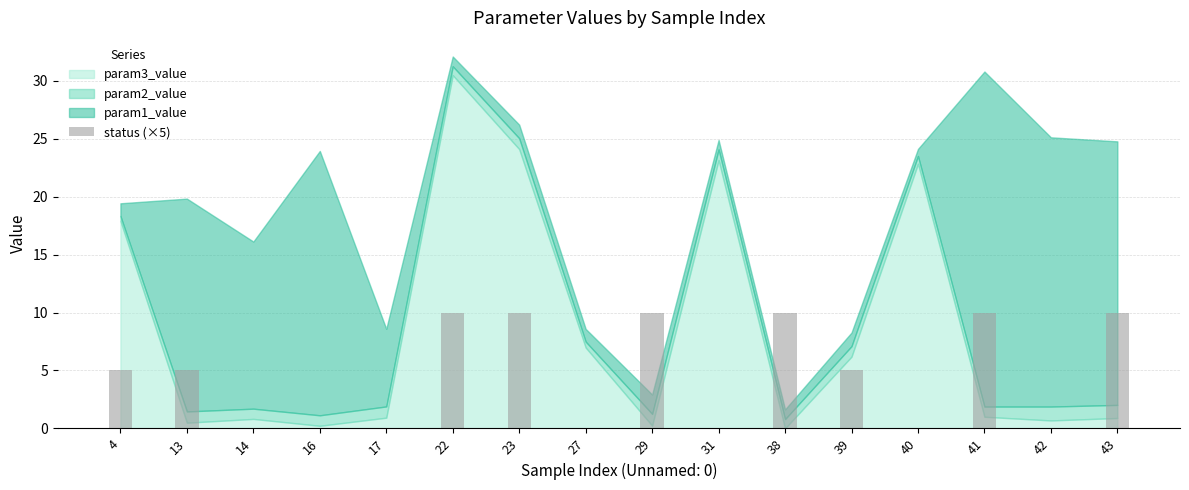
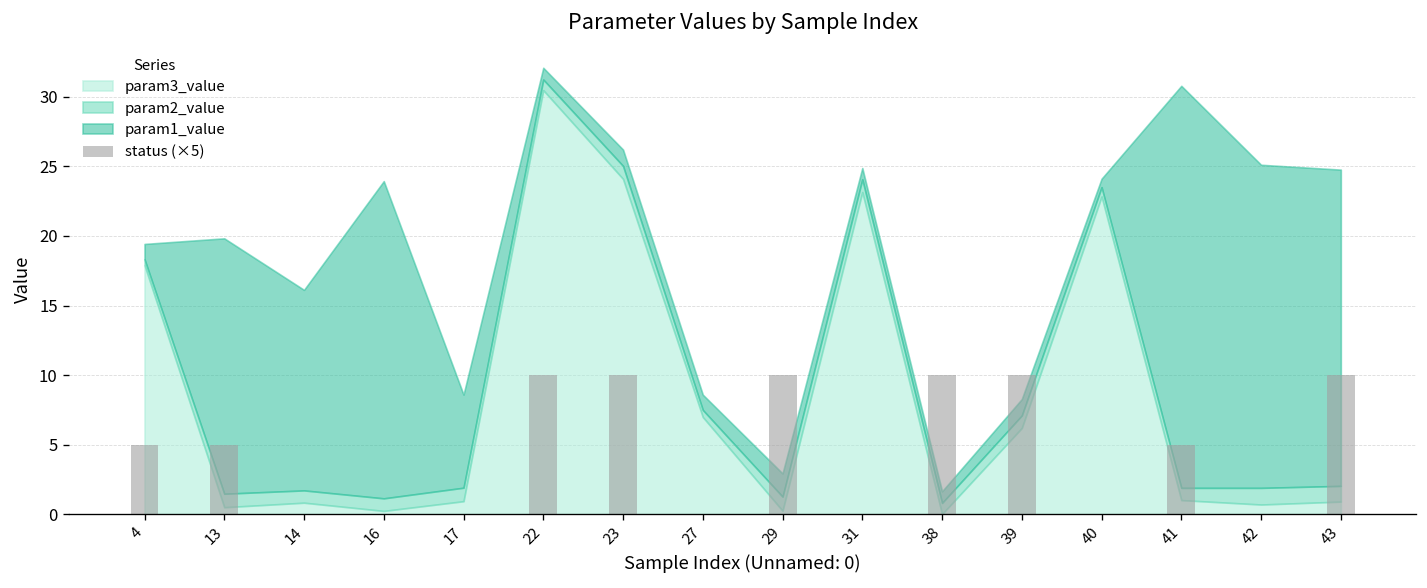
status (×5), 39: 5.0 -> 10.0
status (×5), 41: 10.0 -> 5.0
